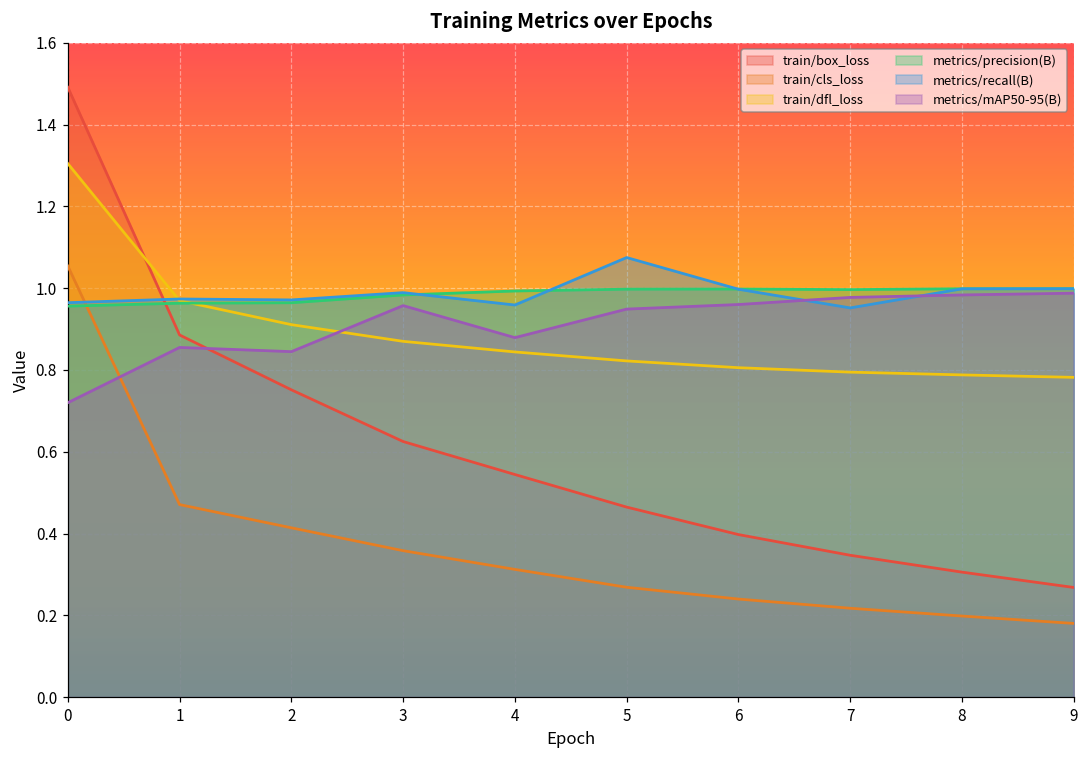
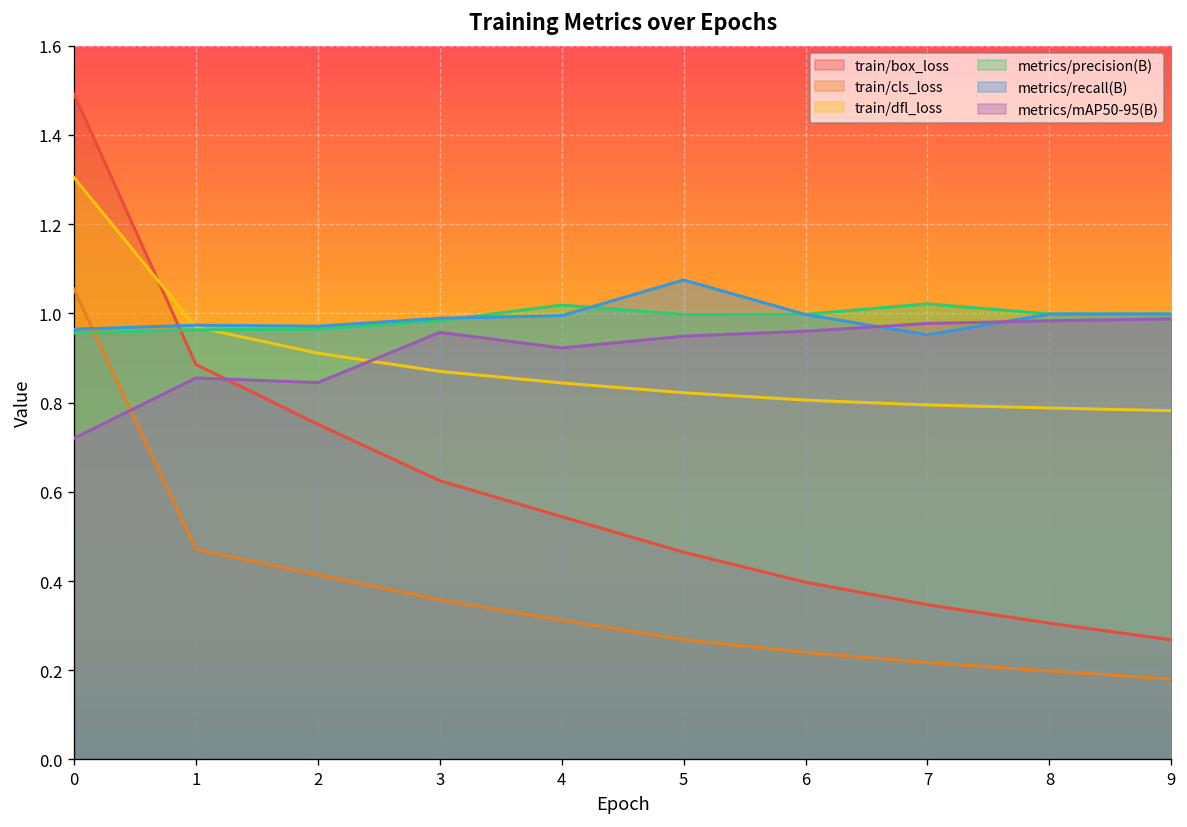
metrics/precision(B), 4: 0.99 -> 1.02
metrics/recall(B), 4: 0.96 -> 0.99
metrics/mAP50-95(B), 4: 0.88 -> 0.92
metrics/precision(B), 7: 1.00 -> 1.02
